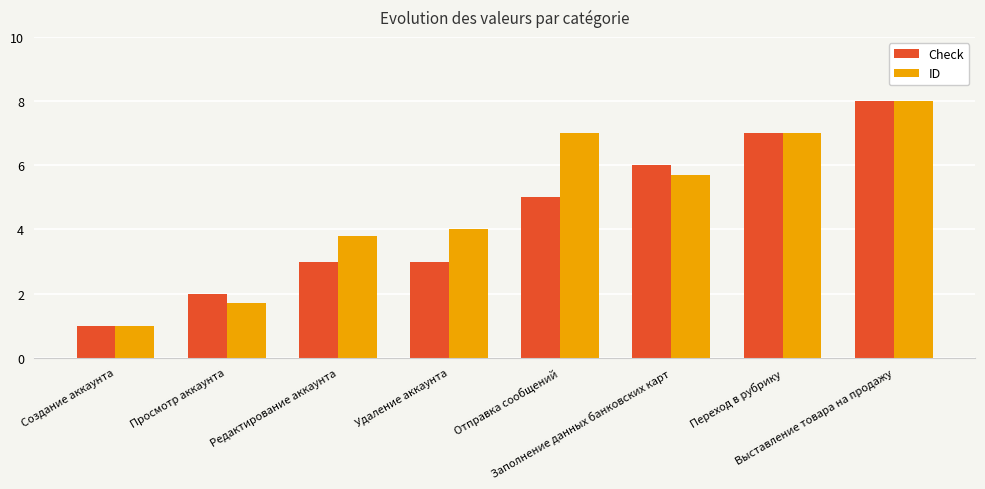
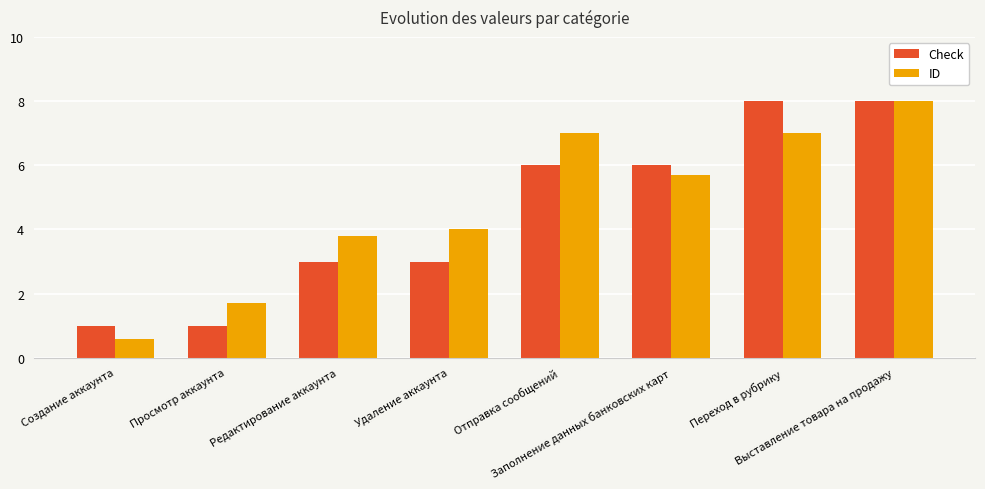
ID, Создание аккаунта: 1.0 -> 0.6
Сheck, Просмотр аккаунта: 2 -> 1
Сheck, Отправка сообщений: 5 -> 6
Сheck, Переход в рубрику: 7 -> 8
